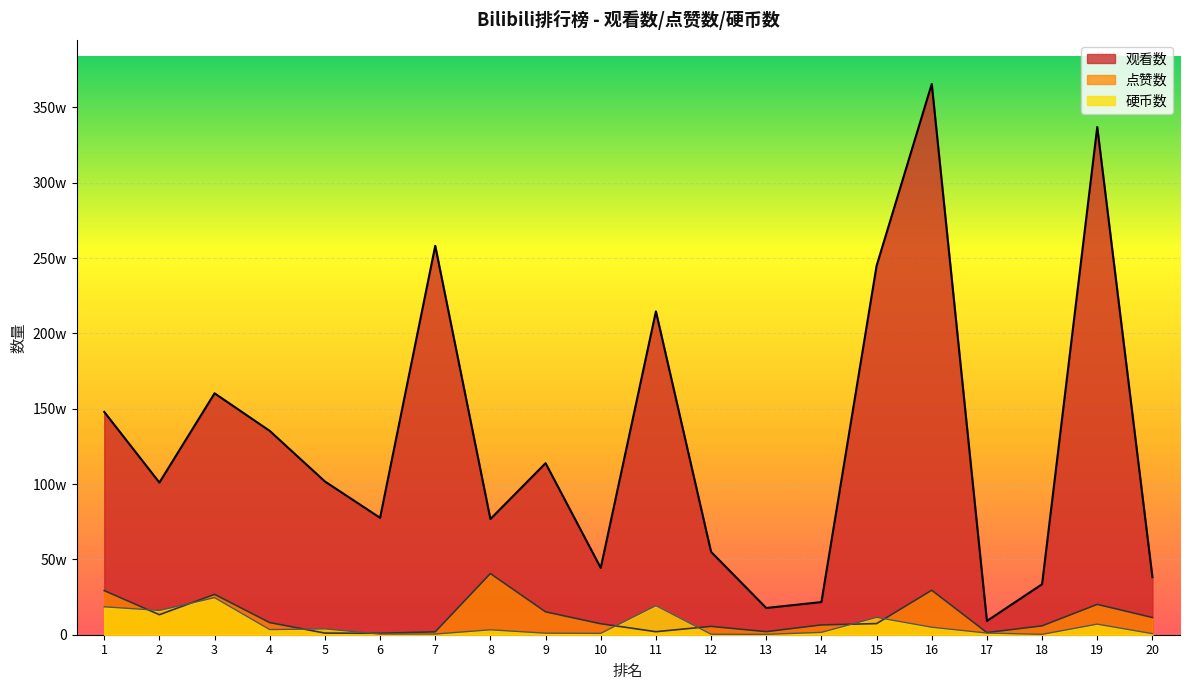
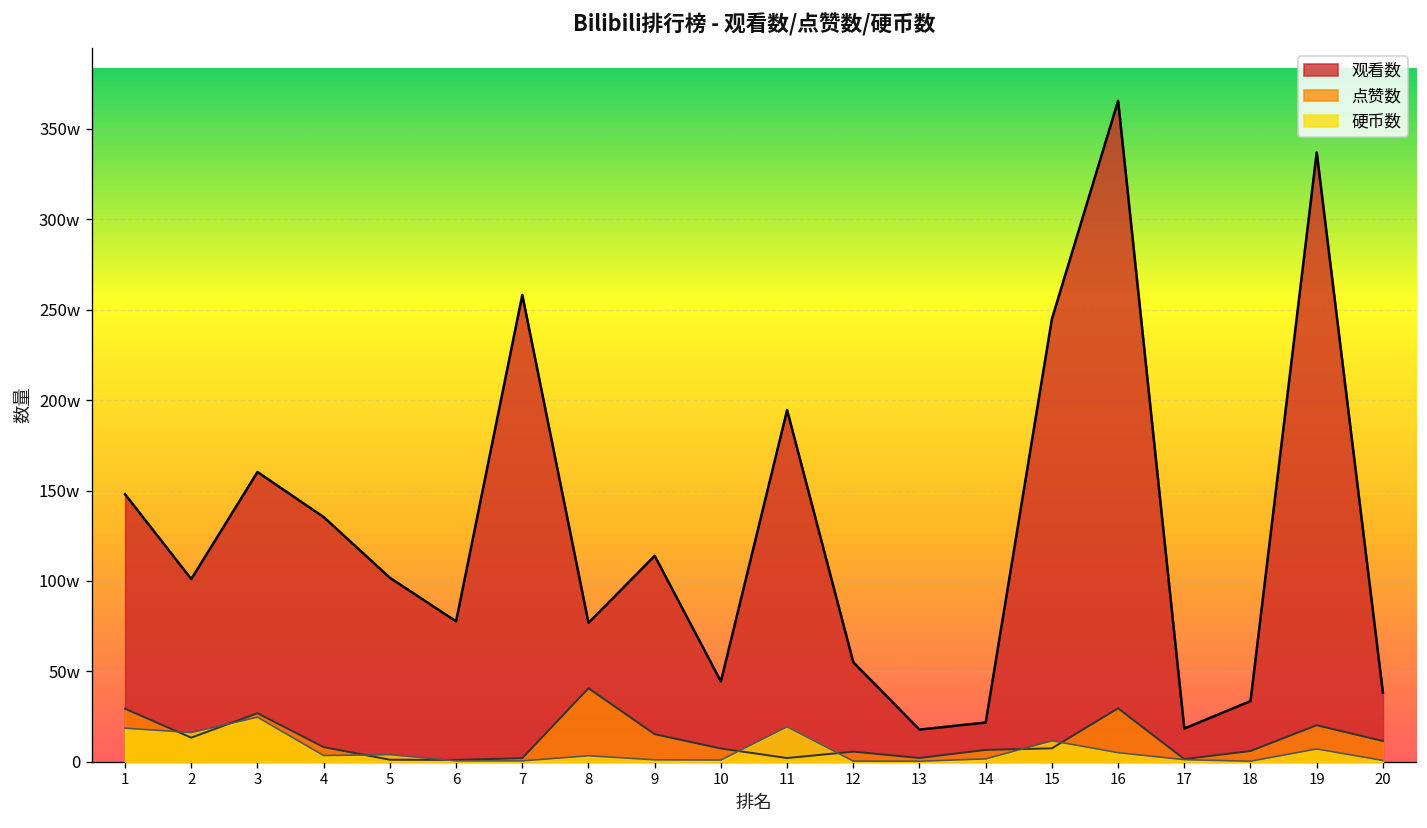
观看数, 11: 215w -> 195w
观看数, 17: 9w -> 18w
